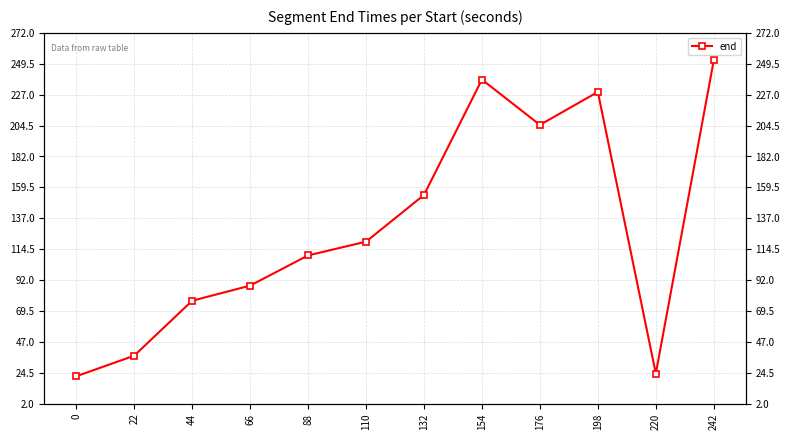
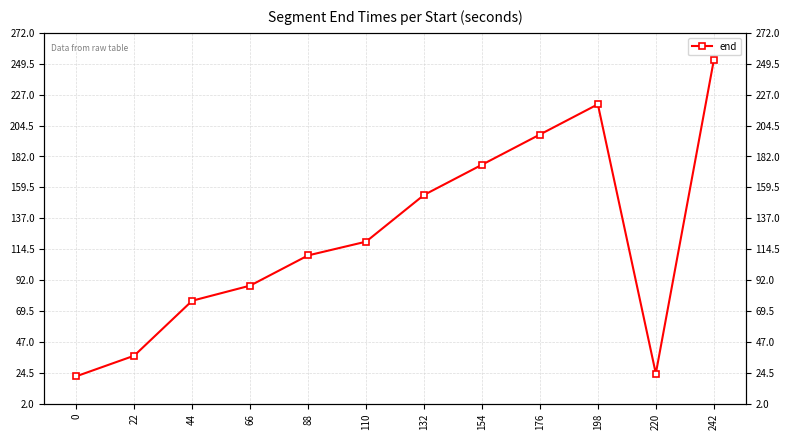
154: 238 -> 176
176: 205 -> 198
198: 229 -> 220
